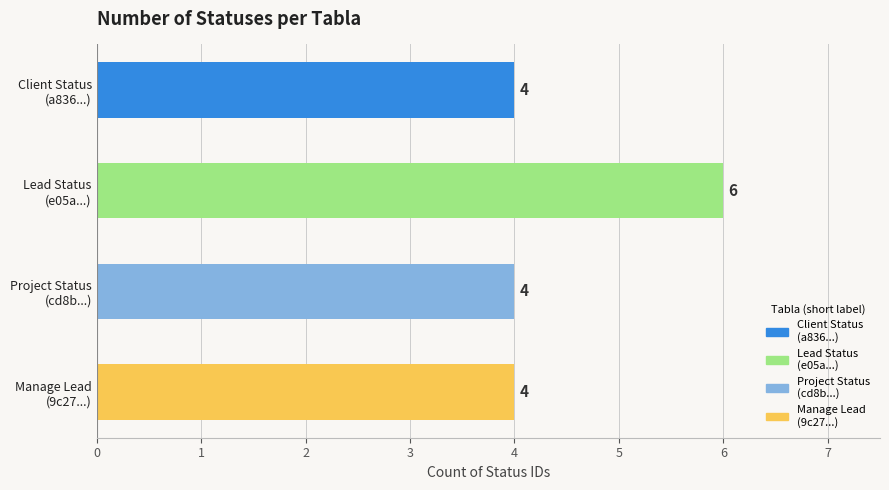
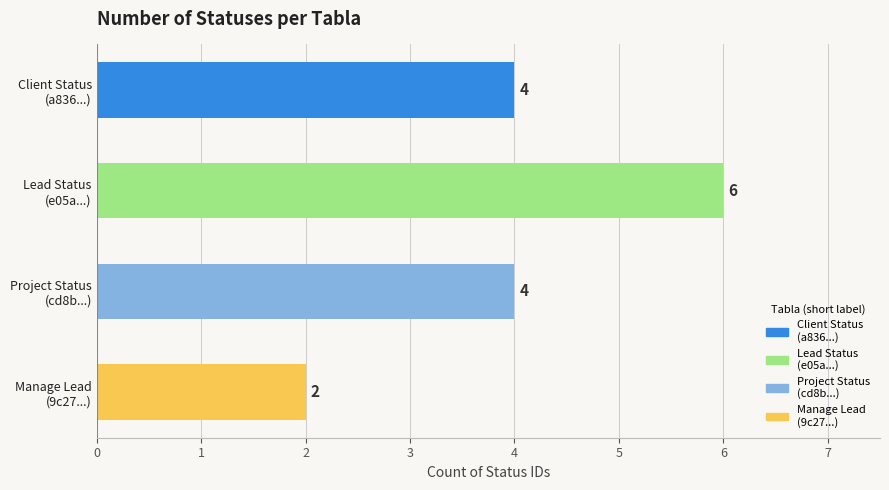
Manage Lead (9c27...): 4 -> 2
